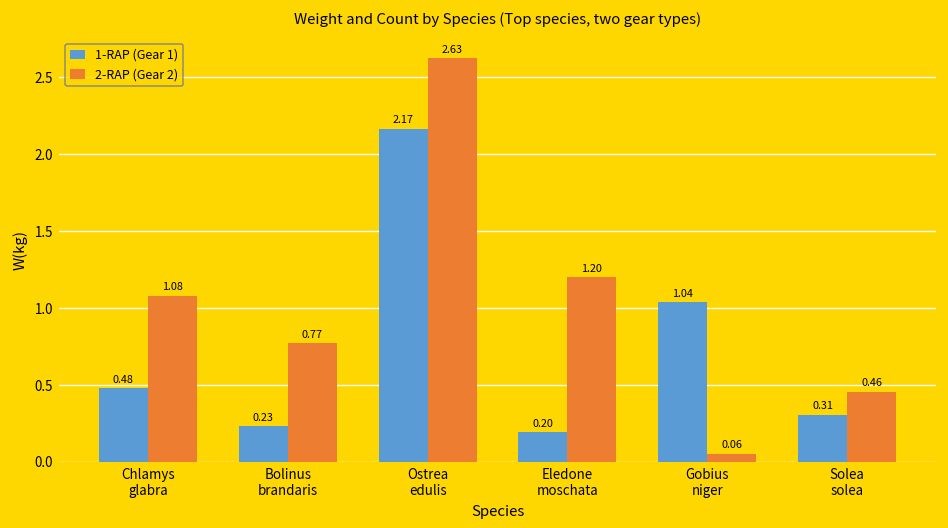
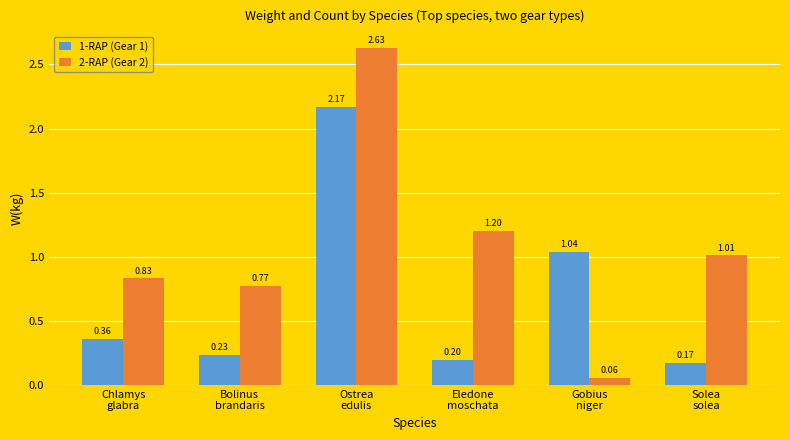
1-RAP (Gear 1), Chlamys glabra: 0.48 -> 0.36
2-RAP (Gear 2), Chlamys glabra: 1.08 -> 0.83
1-RAP (Gear 1), Solea solea: 0.31 -> 0.17
2-RAP (Gear 2), Solea solea: 0.46 -> 1.01
